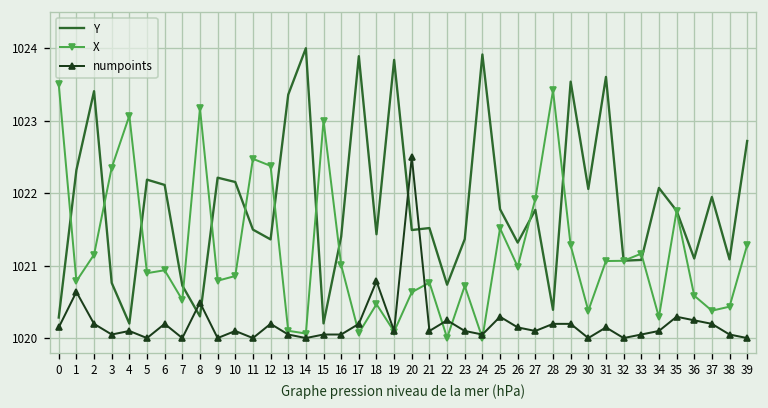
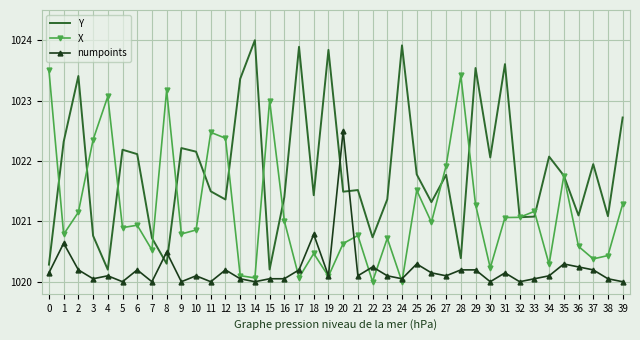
X, 30: 1020.4 -> 1020.2
